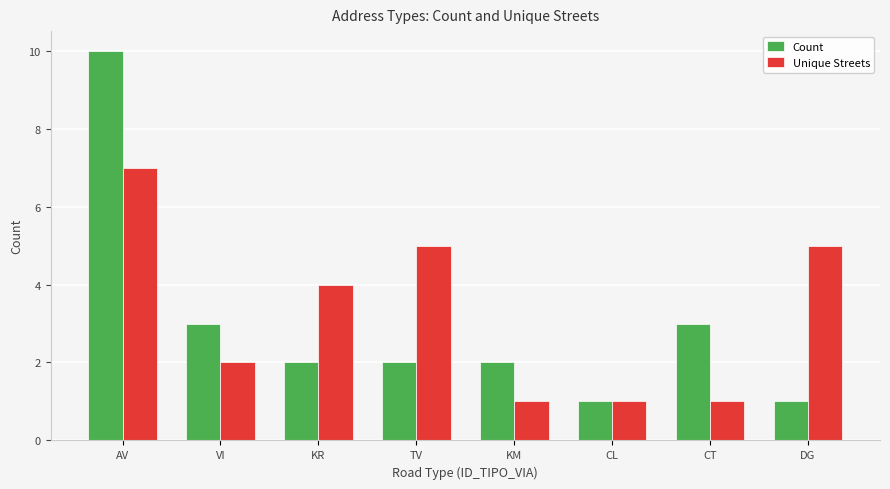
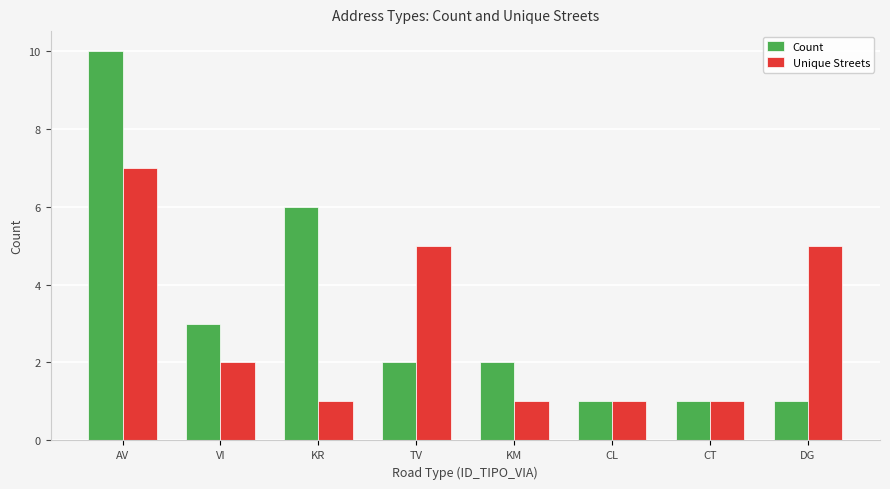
Count, KR: 2 -> 6
Unique Streets, KR: 4 -> 1
Count, CT: 3 -> 1
